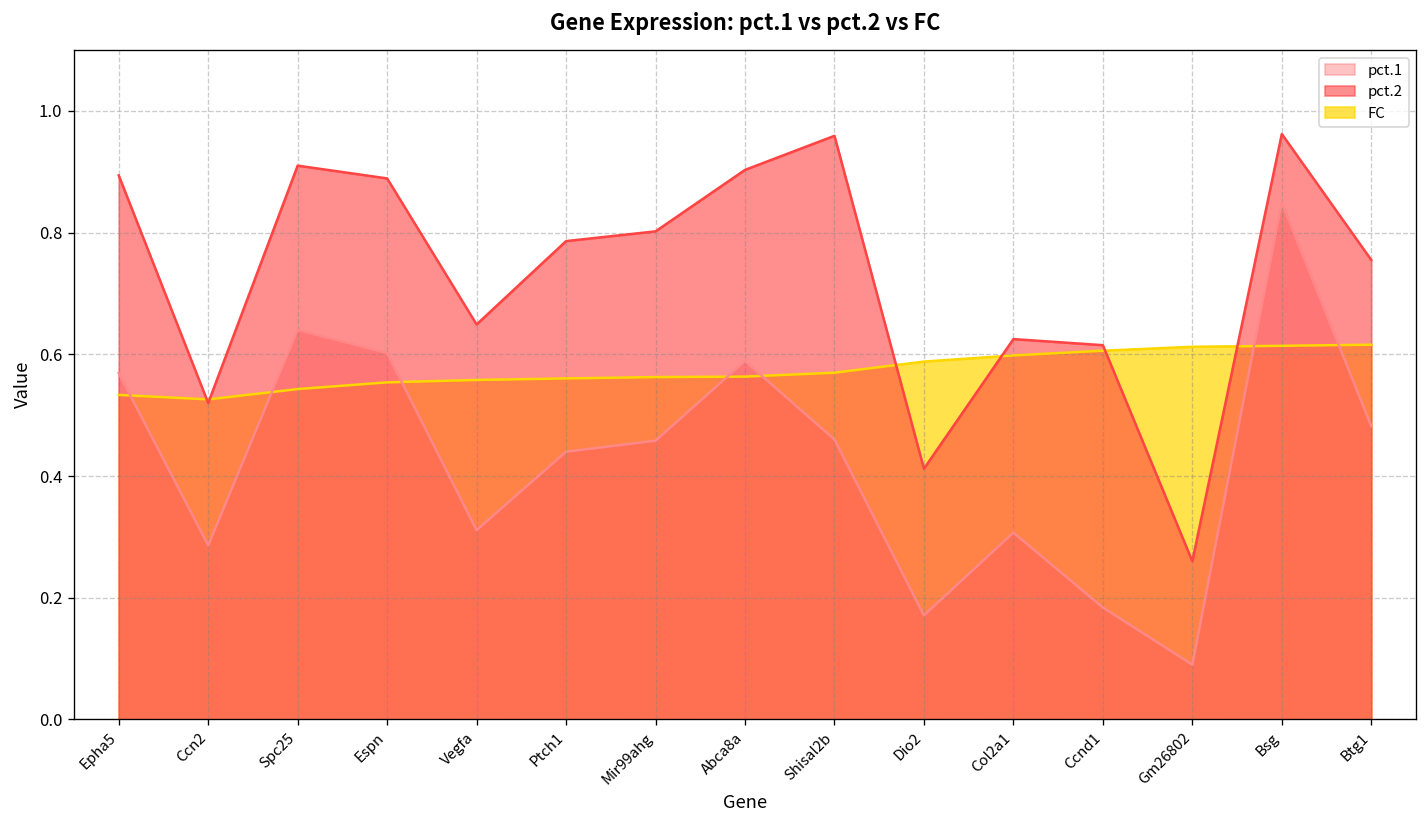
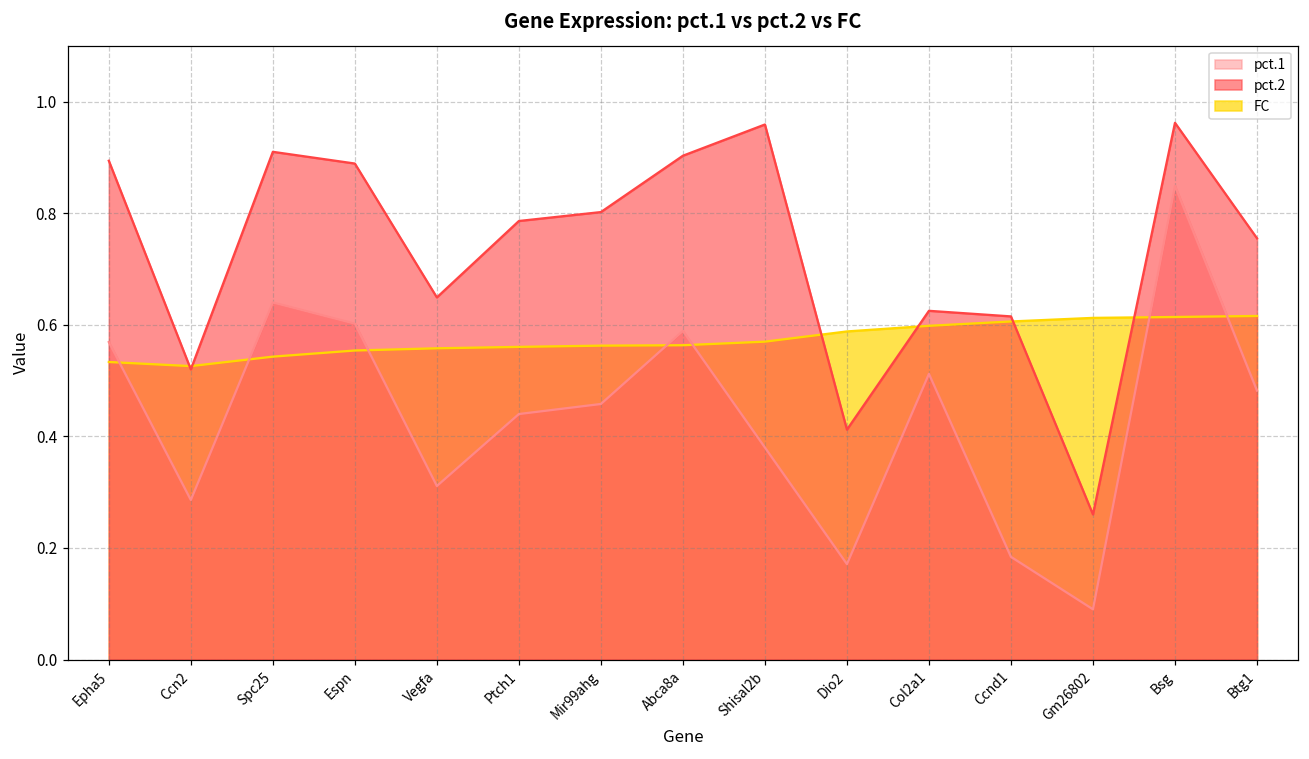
pct.1, Shisal2b: 0.46 -> 0.38
pct.1, Col2a1: 0.31 -> 0.51
